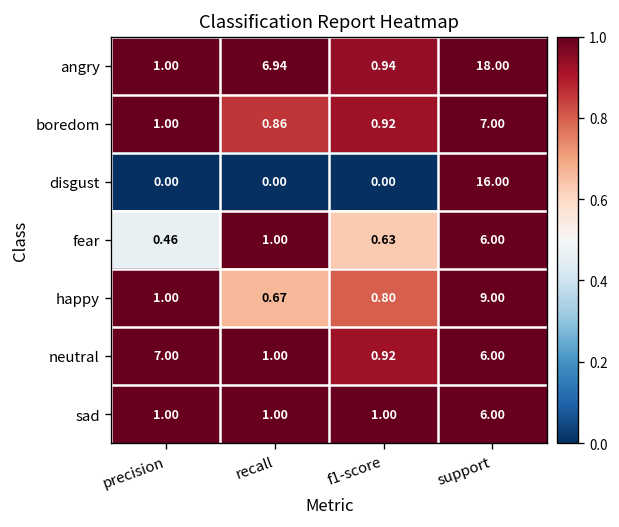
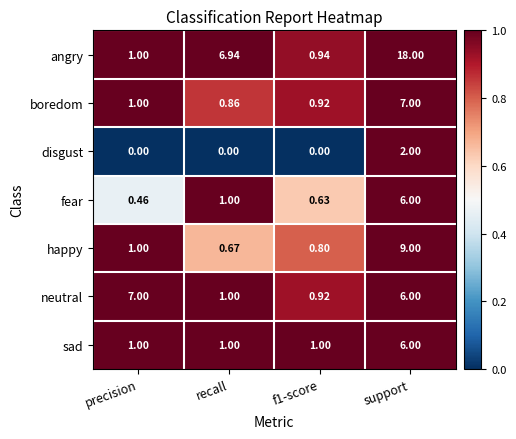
disgust, support: 16.00 -> 2.00
